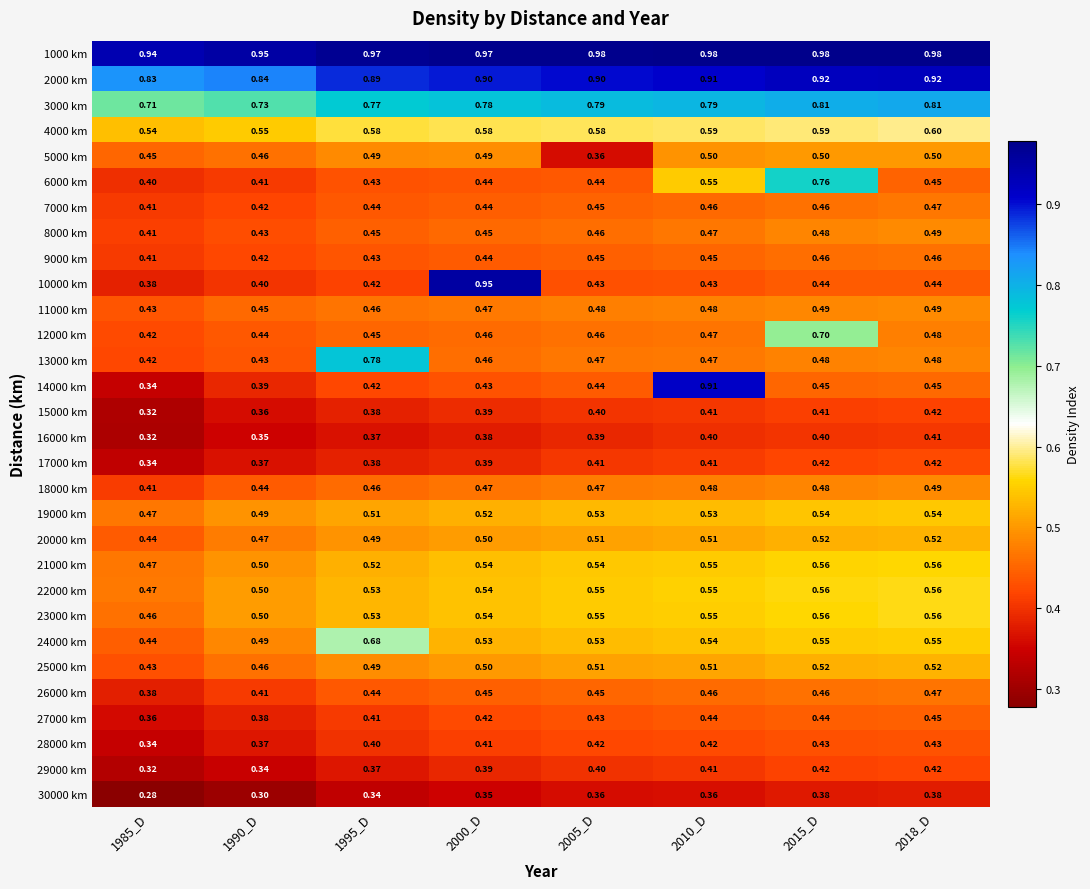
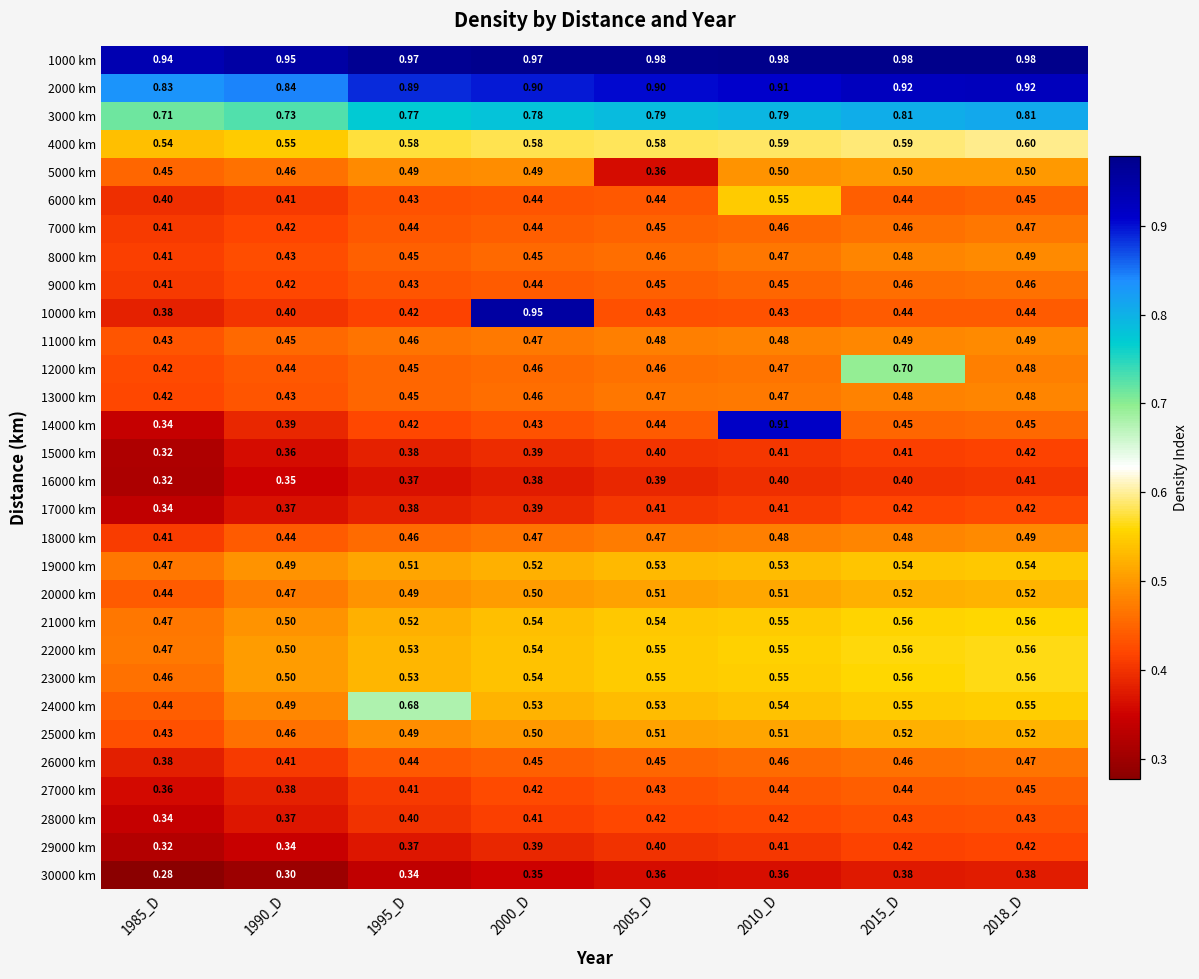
6000 km, 2015_D: 0.76 -> 0.44
13000 km, 1995_D: 0.78 -> 0.45
